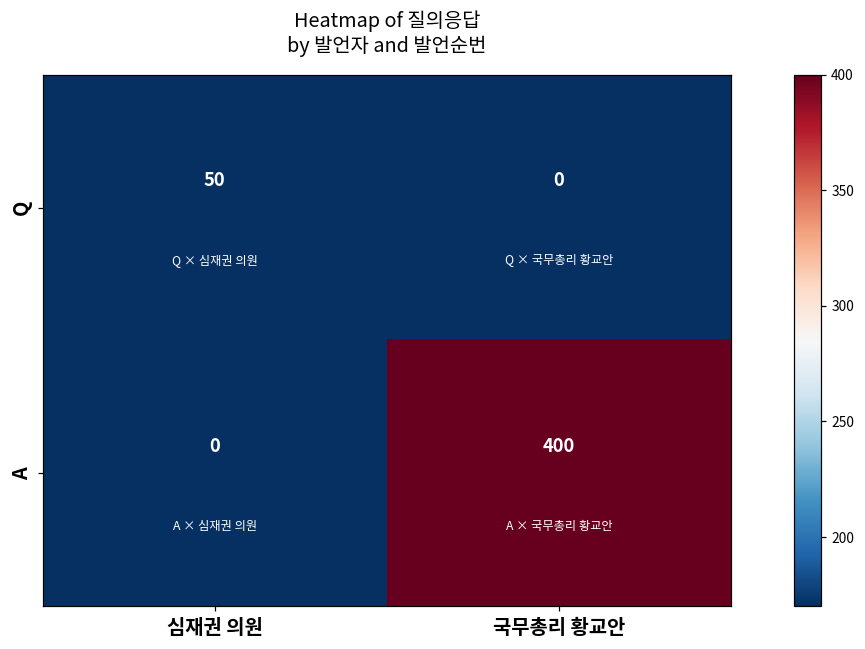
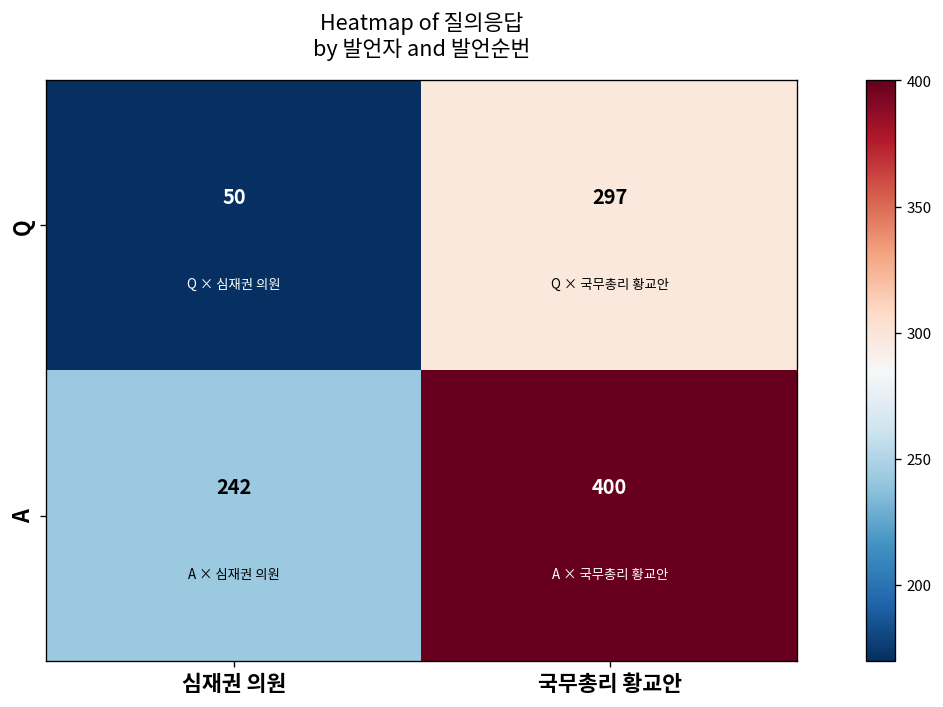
Q, 국무총리 황교안: 0 -> 297
A, 심재권 의원: 0 -> 242
